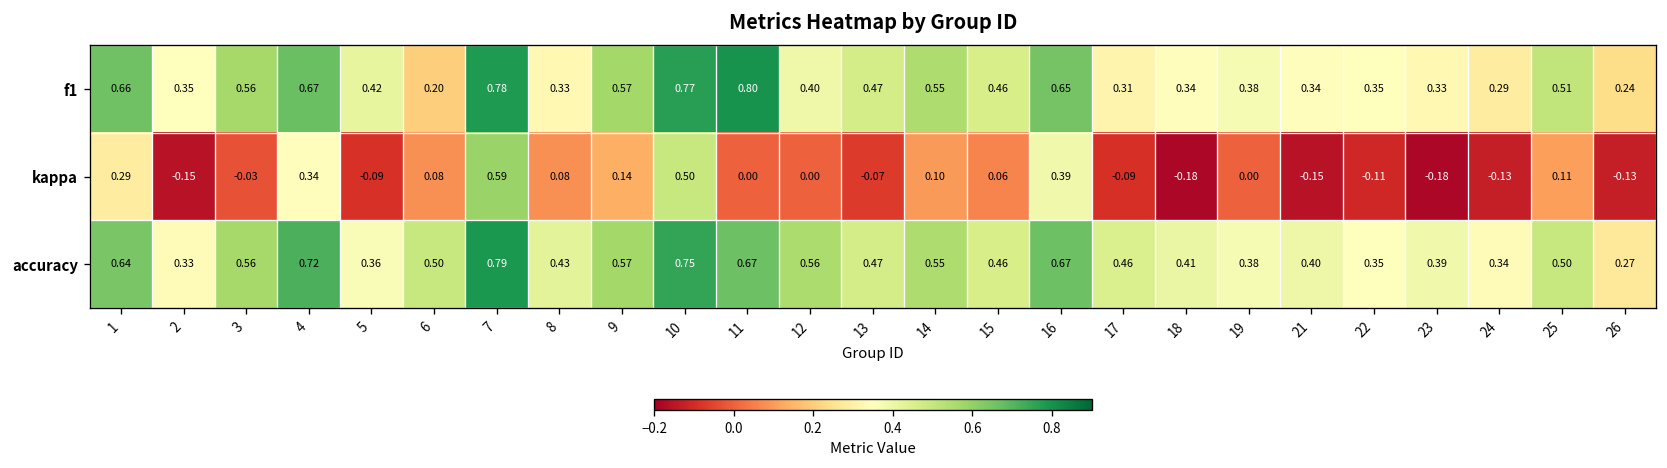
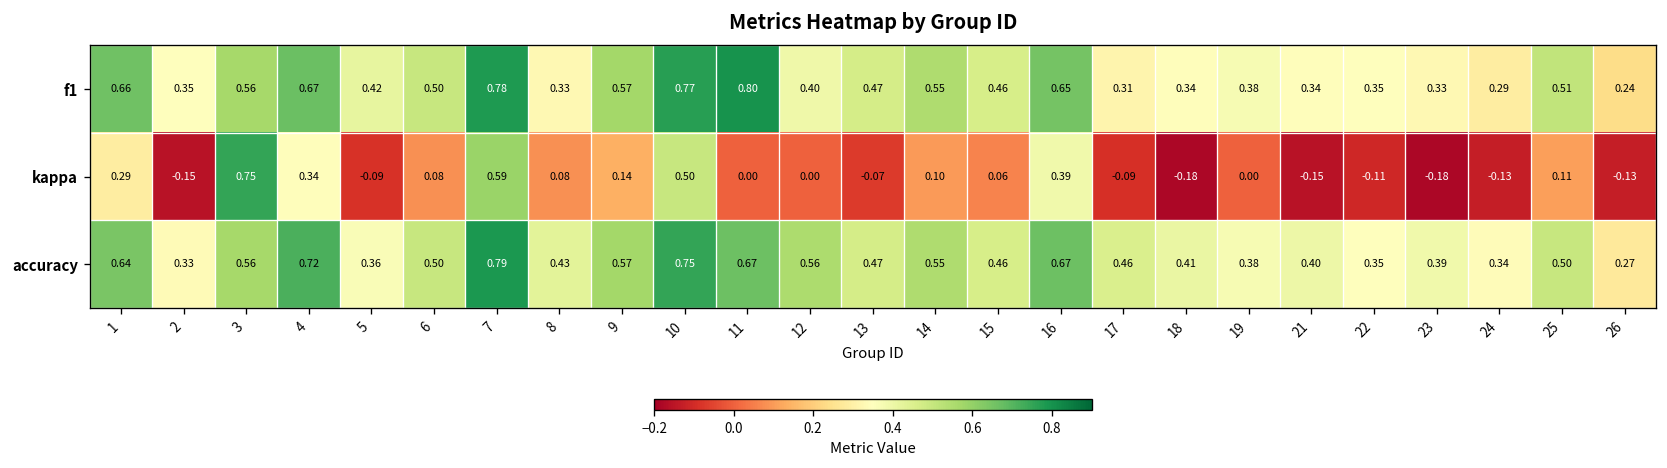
f1, 6: 0.20 -> 0.50
kappa, 3: -0.03 -> 0.75
